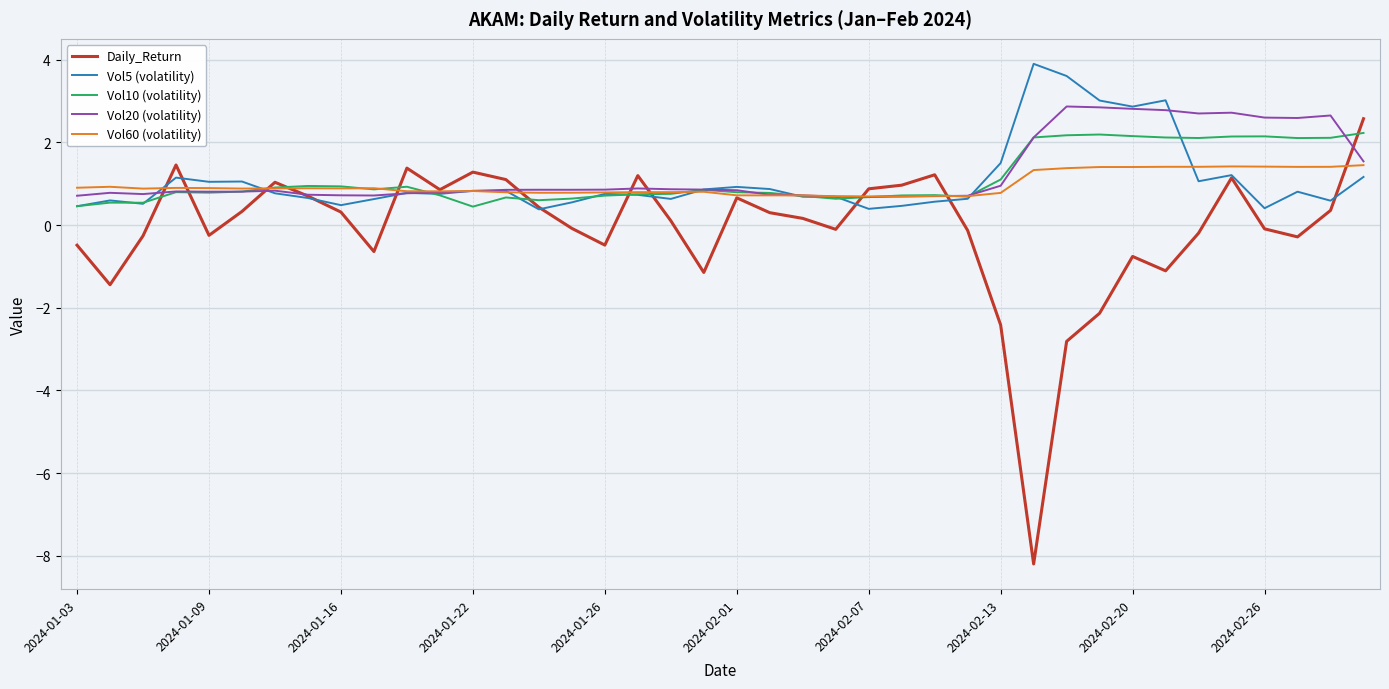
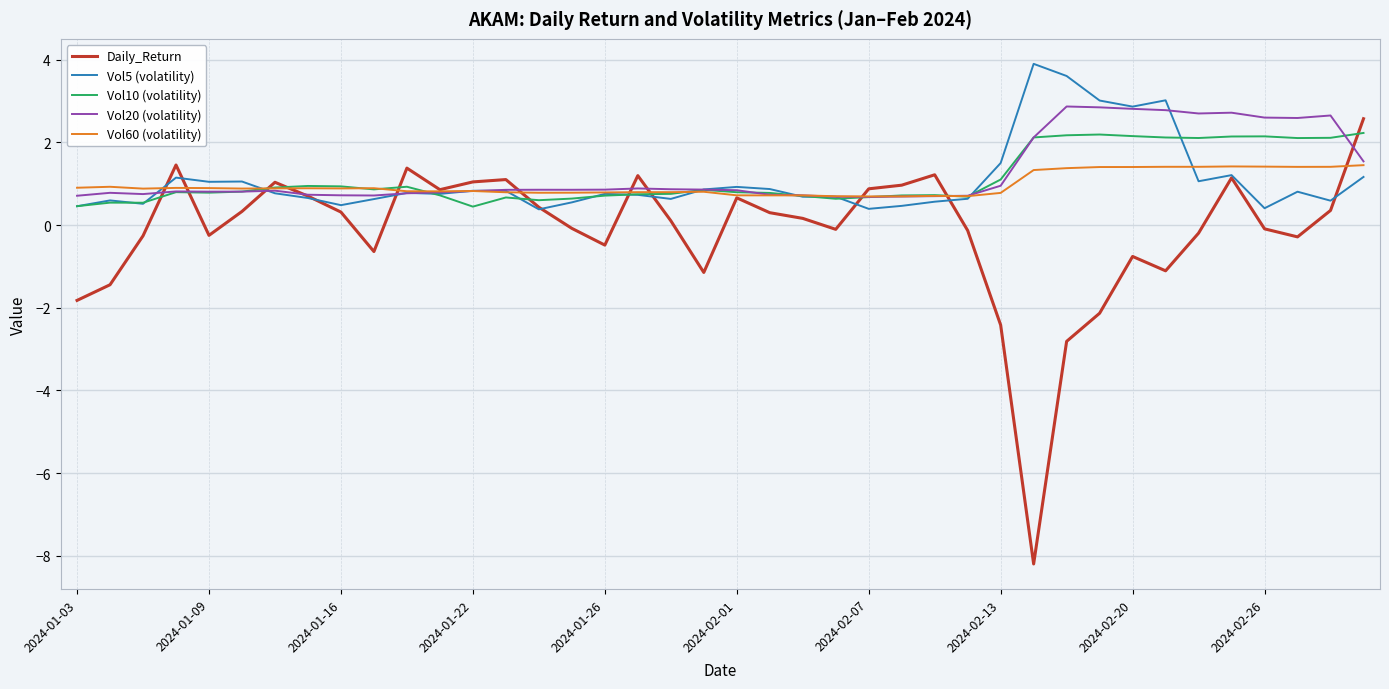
Daily_Return, 2024-01-03: -0.5 -> -1.8
Daily_Return, 2024-01-22: 1.3 -> 1.0
